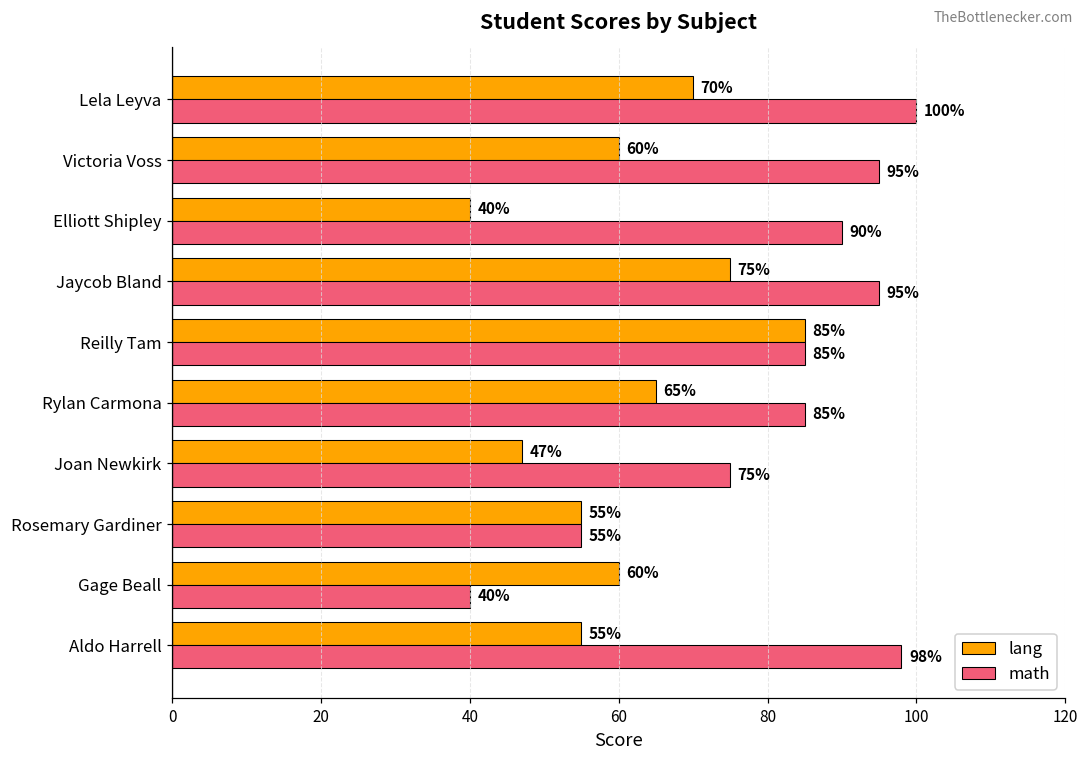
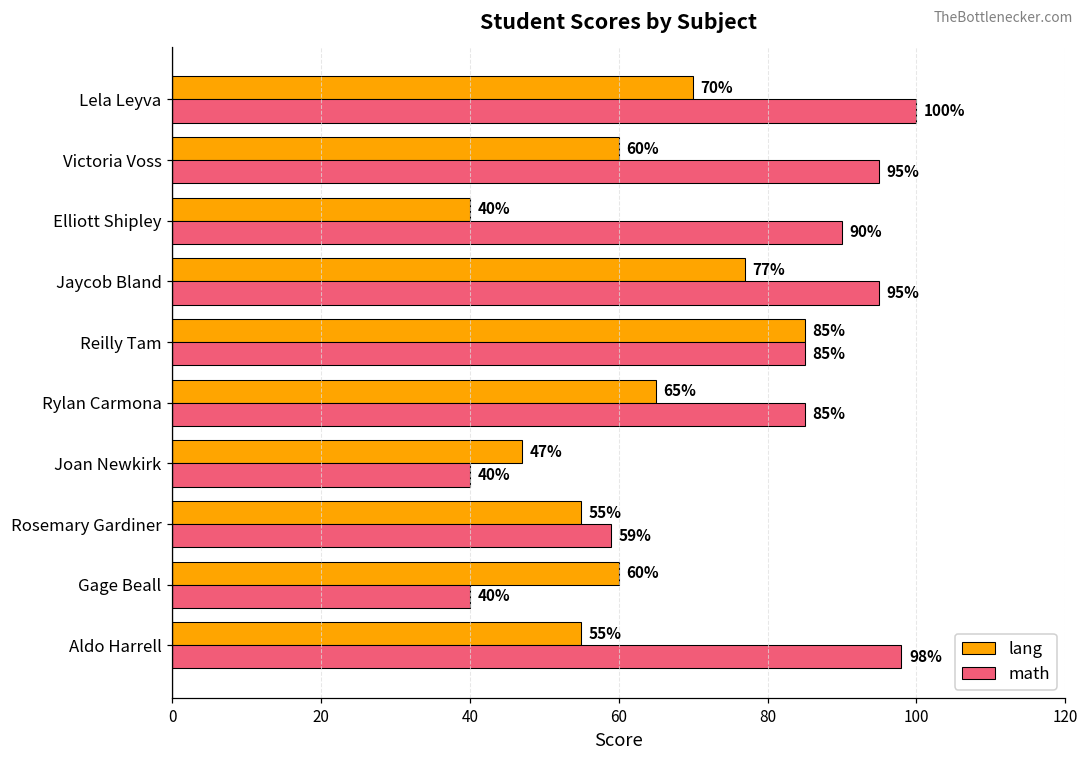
lang, Jaycob Bland: 75% -> 77%
math, Joan Newkirk: 75% -> 40%
math, Rosemary Gardiner: 55% -> 59%
